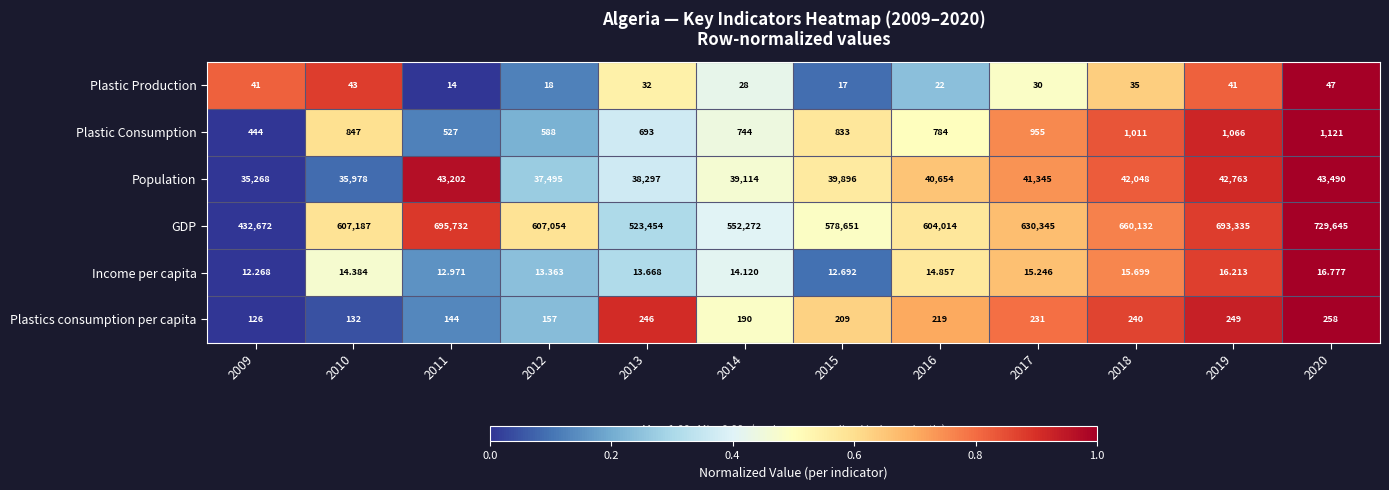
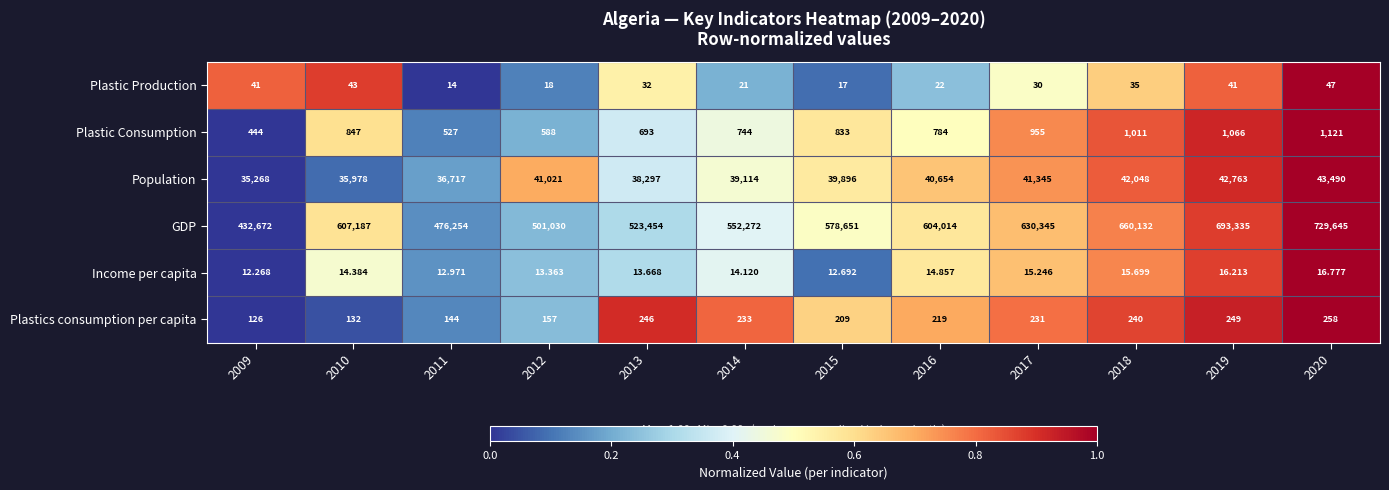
Plastic Production, 2014: 28 -> 21
Population, 2011: 43,202 -> 36,717
Population, 2012: 37,495 -> 41,021
GDP, 2011: 695,732 -> 476,254
GDP, 2012: 607,054 -> 501,030
Plastics consumption per capita, 2014: 190 -> 233
